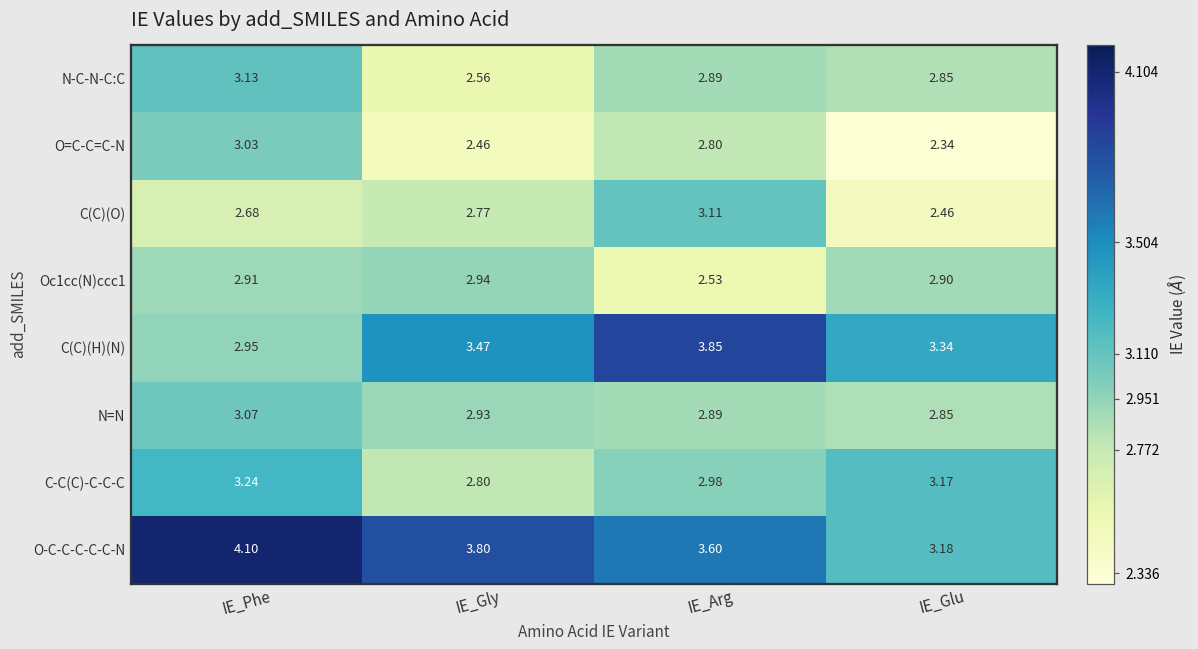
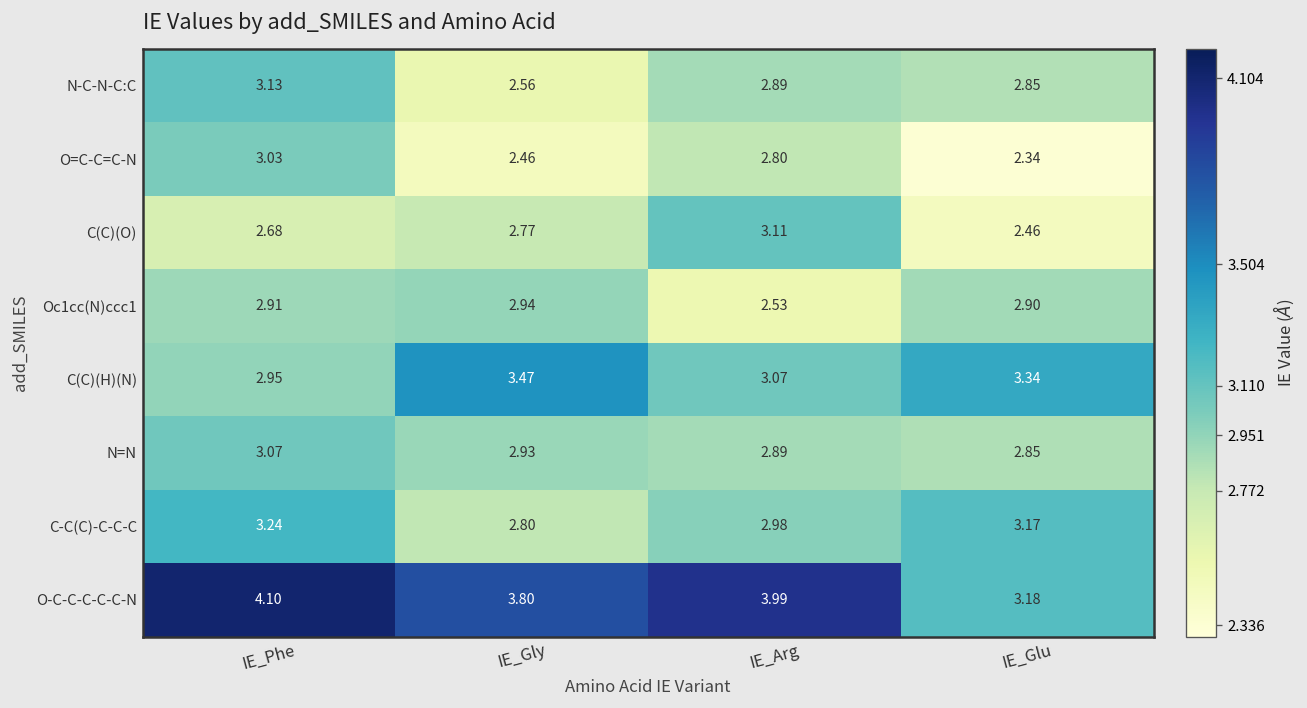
C(C)(H)(N), IE_Arg: 3.85 -> 3.07
O-C-C-C-C-C-N, IE_Arg: 3.60 -> 3.99
